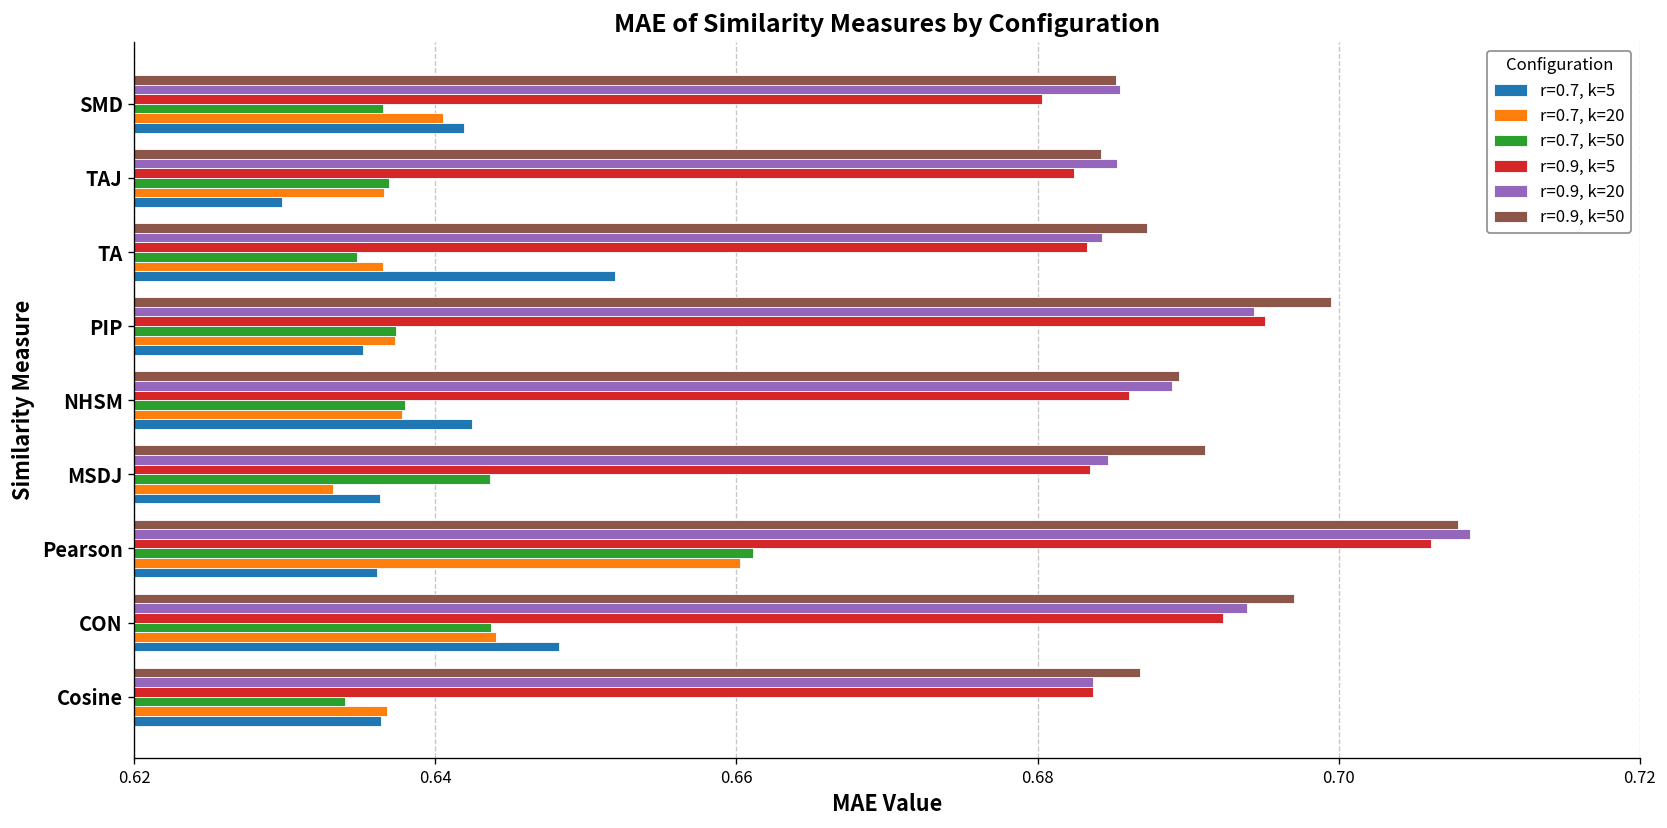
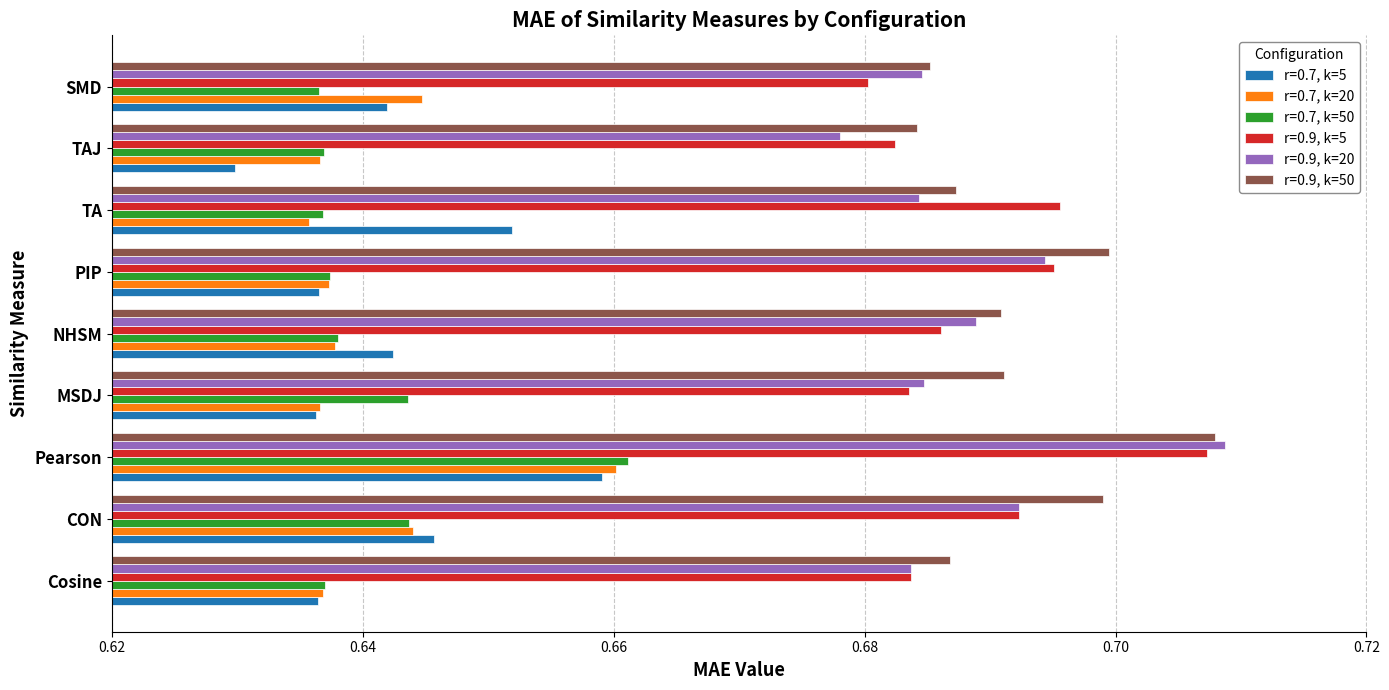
r=0.9, k=20, SMD: 0.6855 -> 0.6846
r=0.7, k=20, SMD: 0.6405 -> 0.6447
r=0.9, k=20, TAJ: 0.6853 -> 0.6780
r=0.9, k=5, TA: 0.6833 -> 0.6956
r=0.7, k=50, TA: 0.6348 -> 0.6368
r=0.7, k=20, TA: 0.6365 -> 0.6357
r=0.7, k=5, PIP: 0.6352 -> 0.6365
r=0.9, k=50, NHSM: 0.6894 -> 0.6909
r=0.7, k=20, MSDJ: 0.6332 -> 0.6366
r=0.9, k=5, Pearson: 0.7061 -> 0.7073
r=0.7, k=5, Pearson: 0.6361 -> 0.6591
r=0.9, k=50, CON: 0.697 -> 0.699
r=0.9, k=20, CON: 0.6939 -> 0.6923
r=0.7, k=5, CON: 0.6482 -> 0.6457
r=0.7, k=50, Cosine: 0.634 -> 0.637
